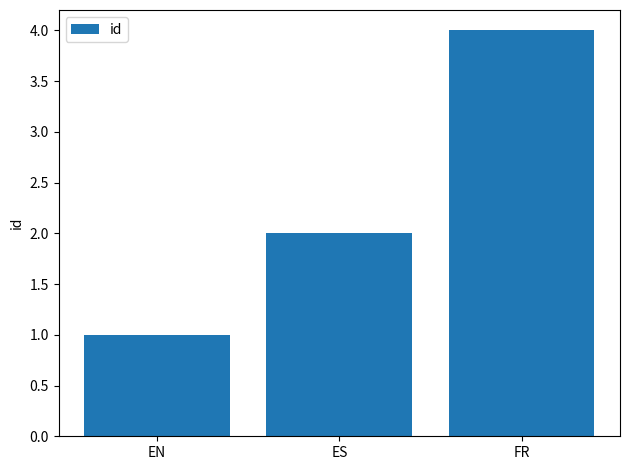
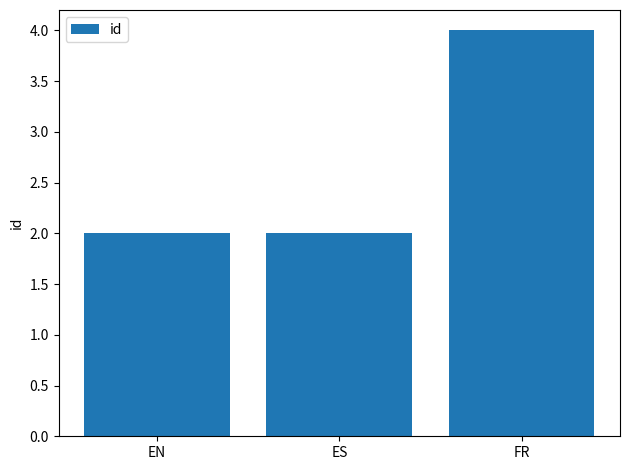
EN: 1 -> 2
